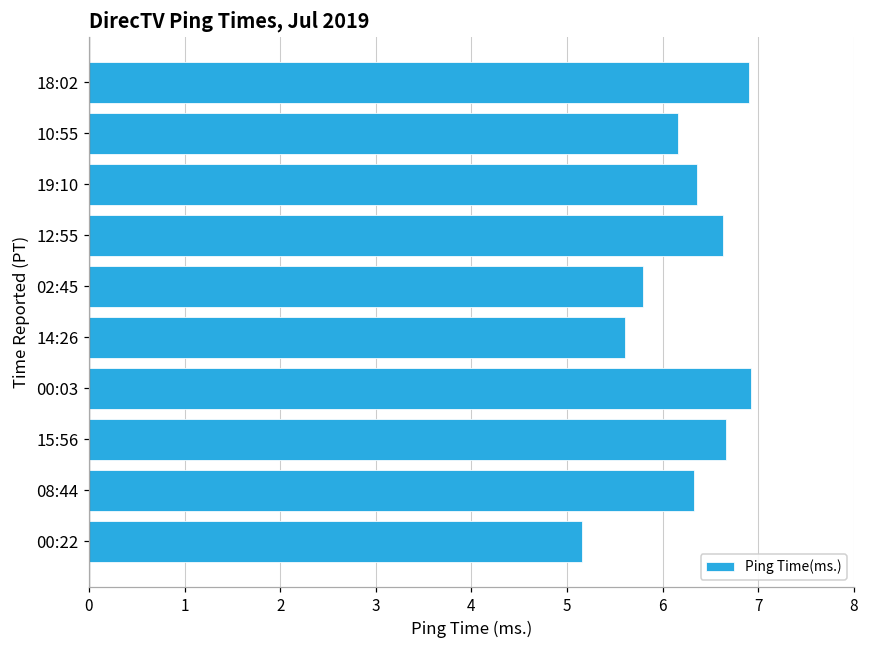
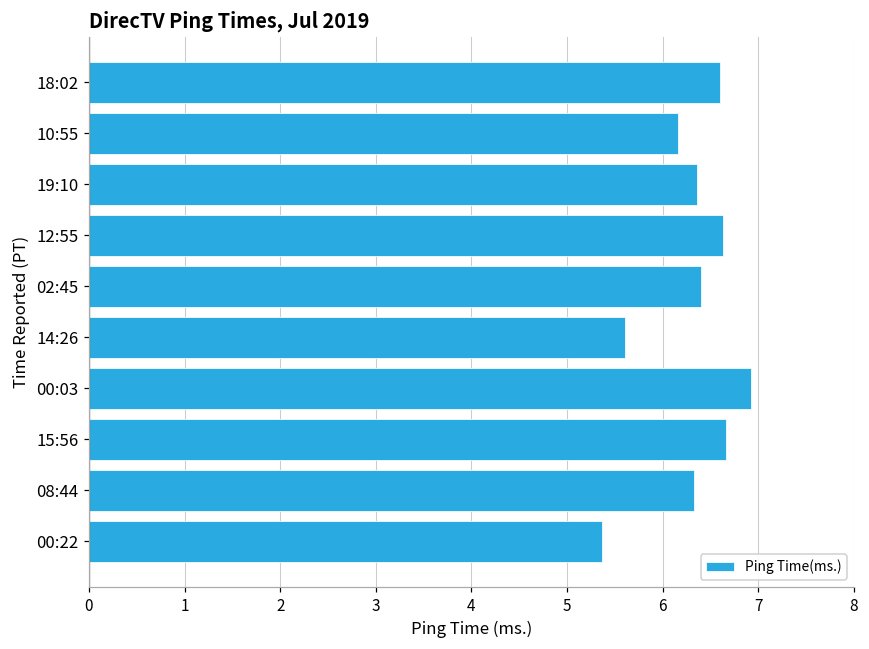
18:02: 6.9 -> 6.6
02:45: 5.8 -> 6.4
00:22: 5.2 -> 5.4
